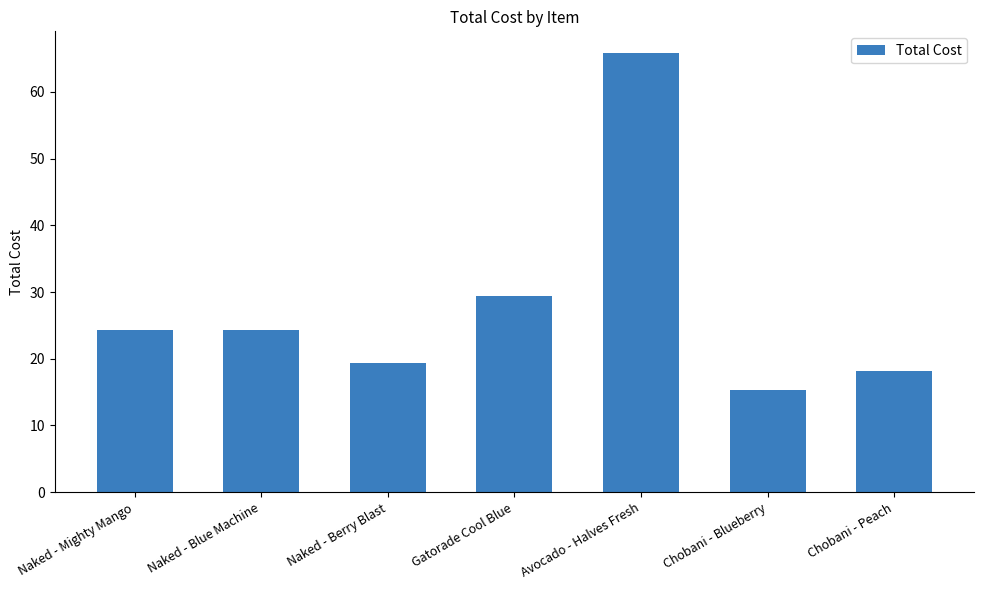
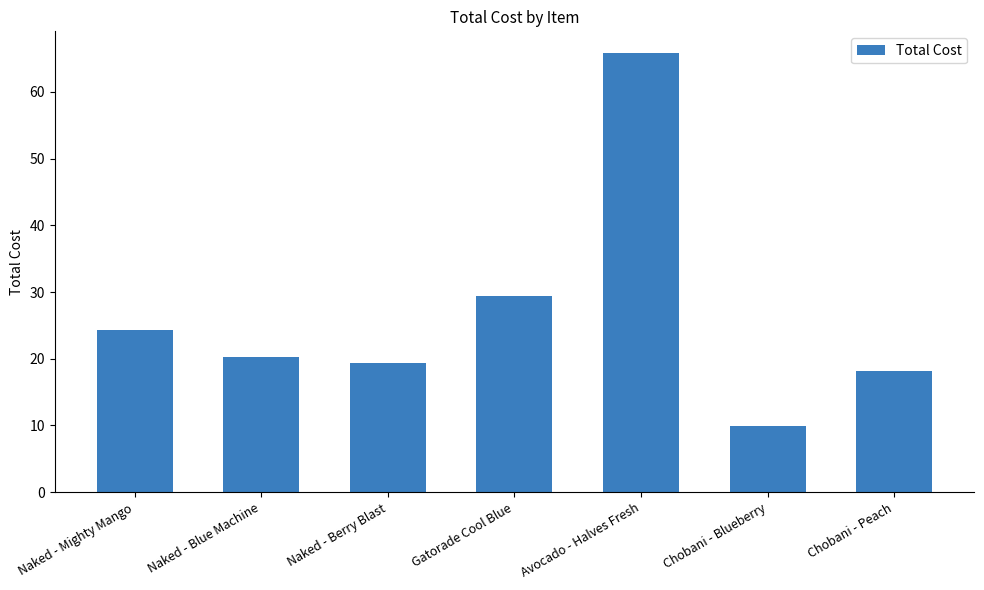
Naked - Blue Machine: 24 -> 20
Chobani - Blueberry: 15 -> 10
